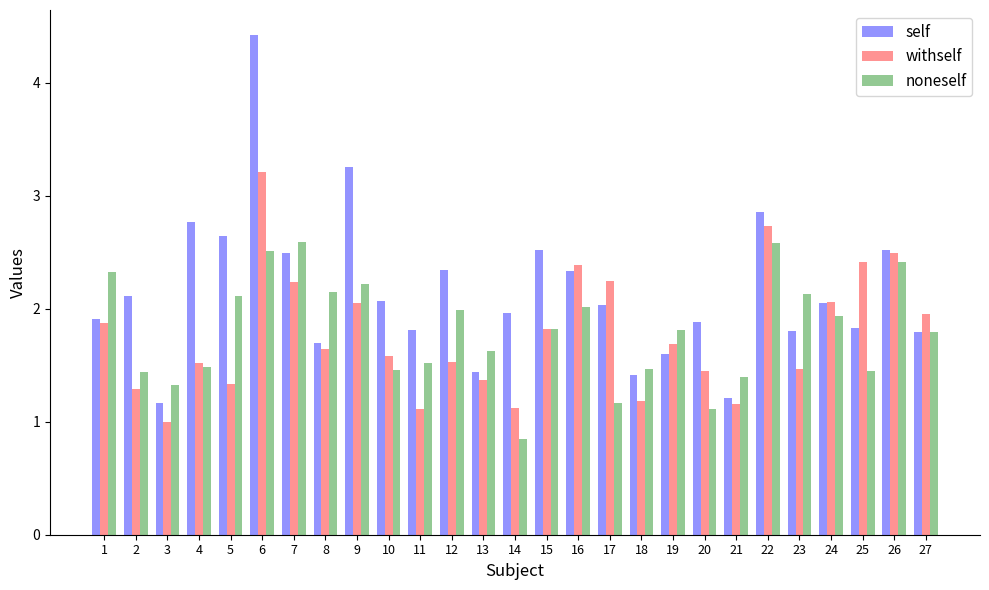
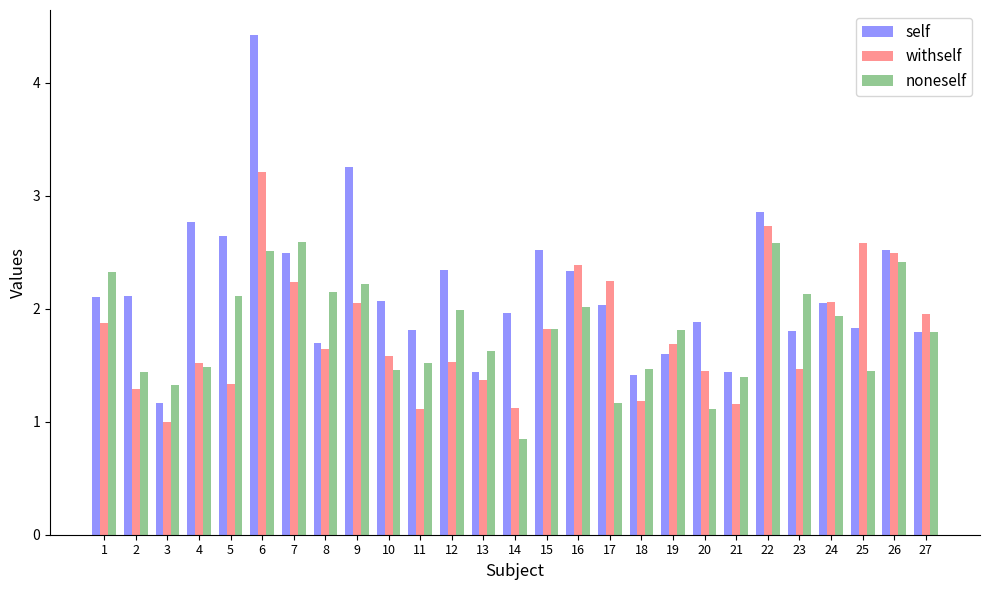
self, 1: 1.91 -> 2.11
self, 21: 1.21 -> 1.44
withself, 25: 2.42 -> 2.58
